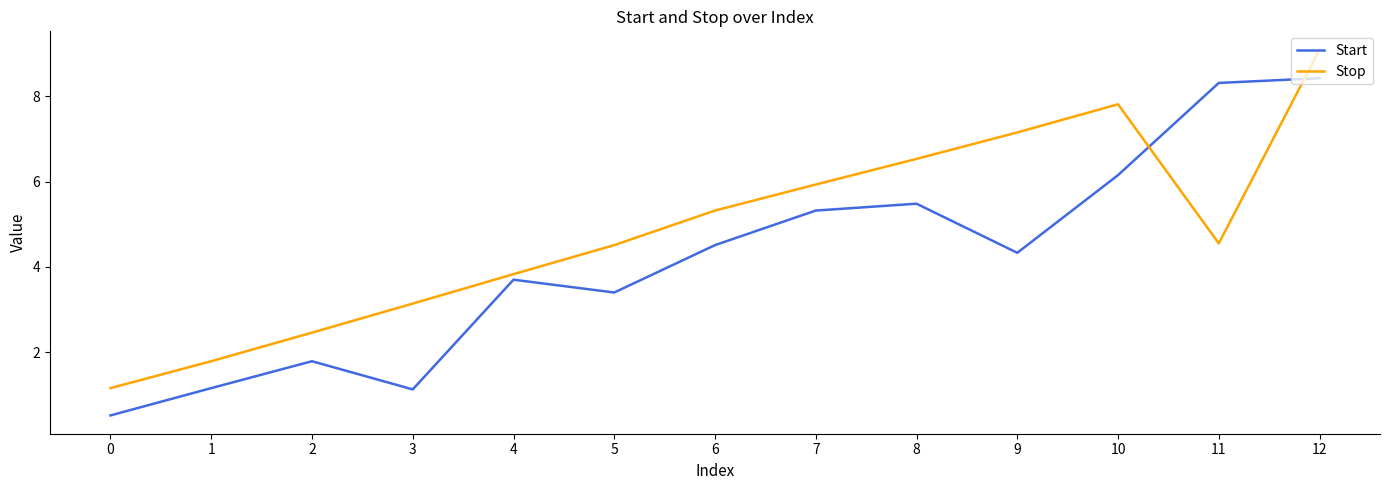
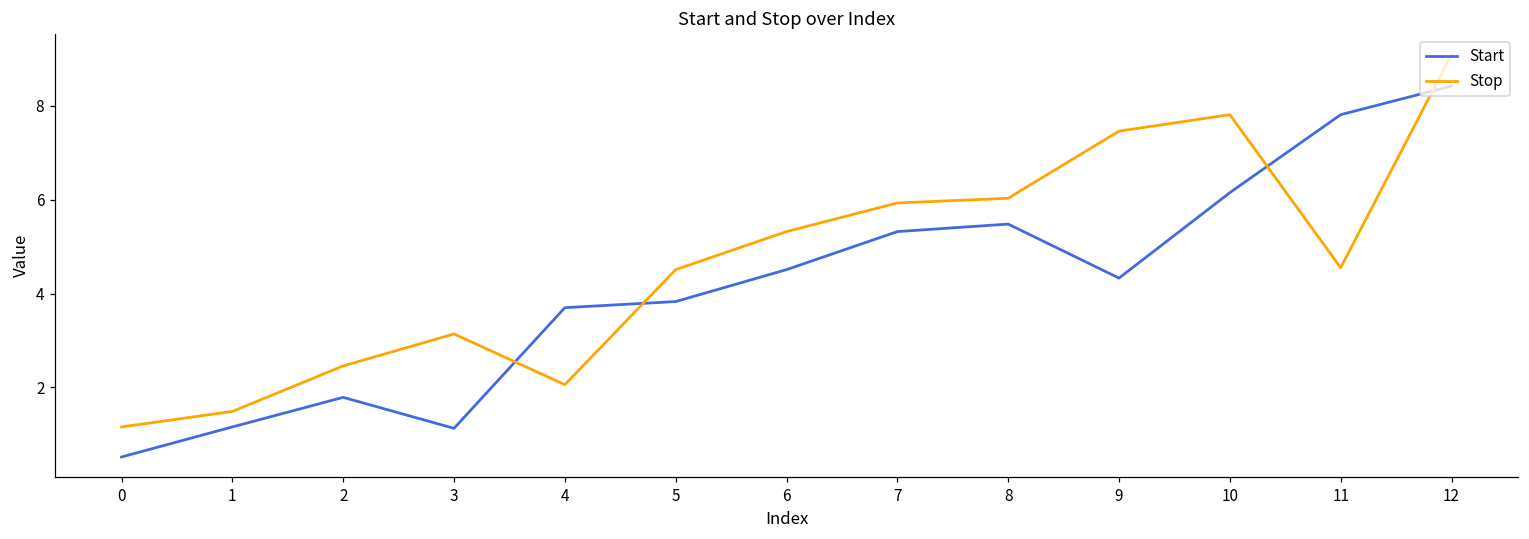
Stop, 1: 1.8 -> 1.5
Stop, 4: 3.8 -> 2.1
Start, 5: 3.4 -> 3.8
Stop, 8: 6.5 -> 6.0
Stop, 9: 7.2 -> 7.5
Start, 11: 8.3 -> 7.8
